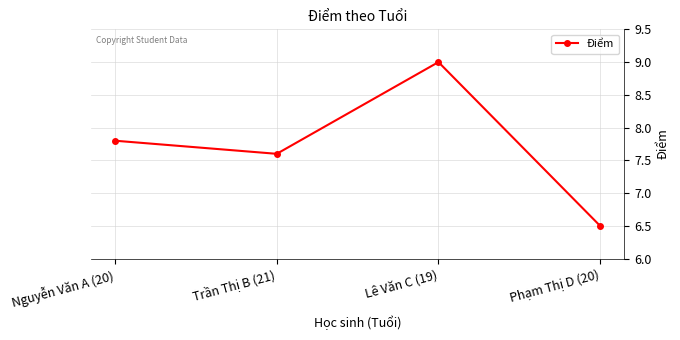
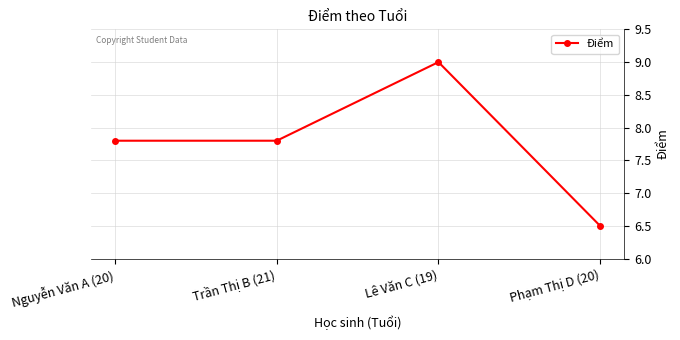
Trần Thị B (21): 7.6 -> 7.8
